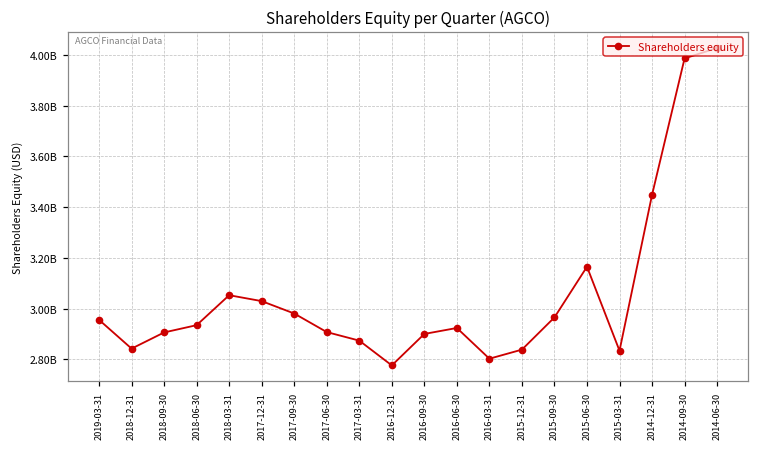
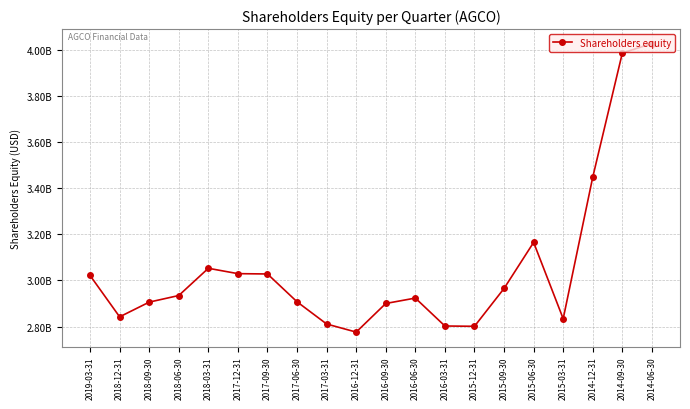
2019-03-31: 2960000000 -> 3020000000
2017-09-30: 2980000000 -> 3030000000
2017-03-31: 2870000000 -> 2810000000
2015-12-31: 2840000000 -> 2800000000
